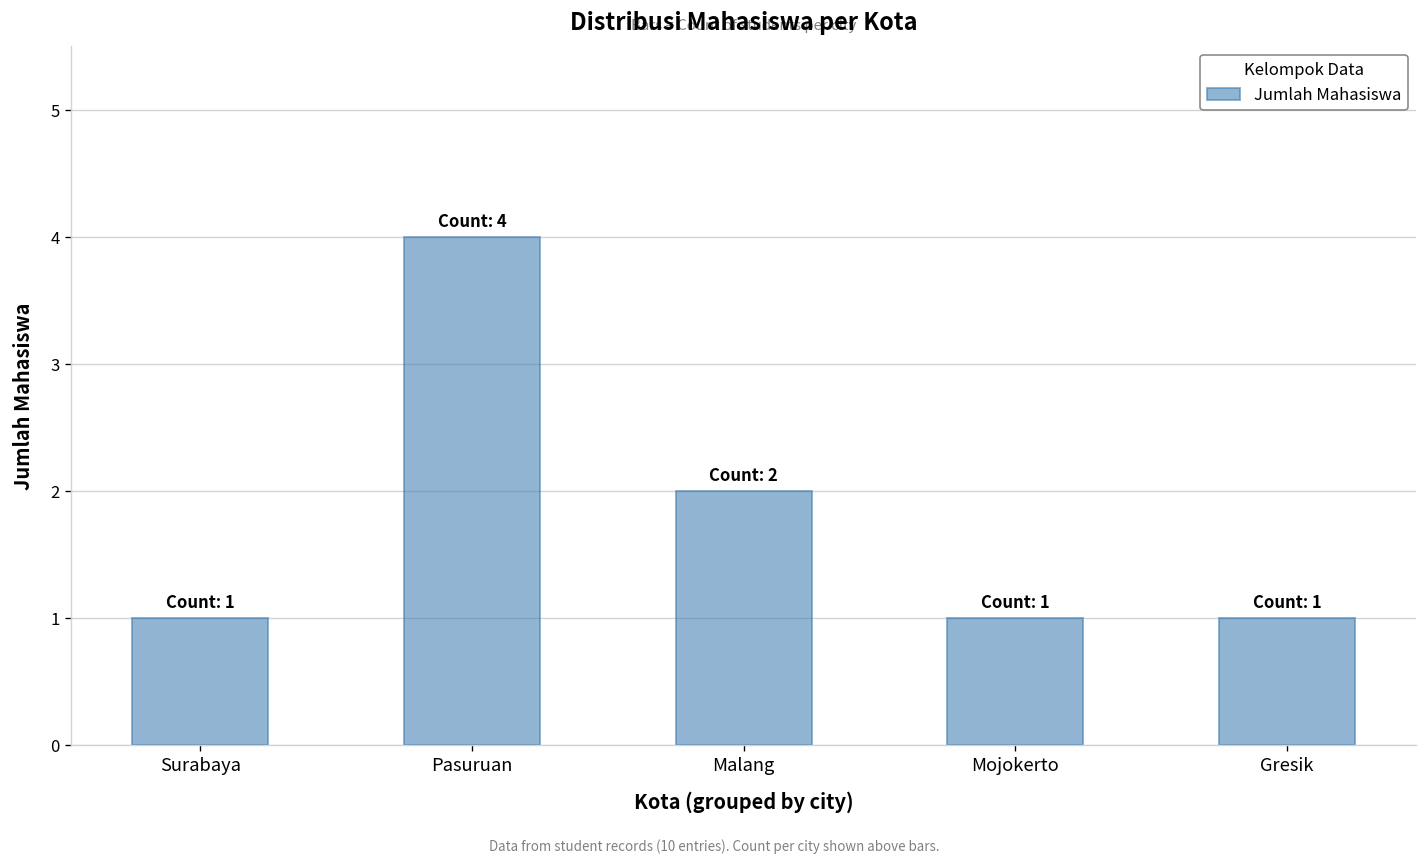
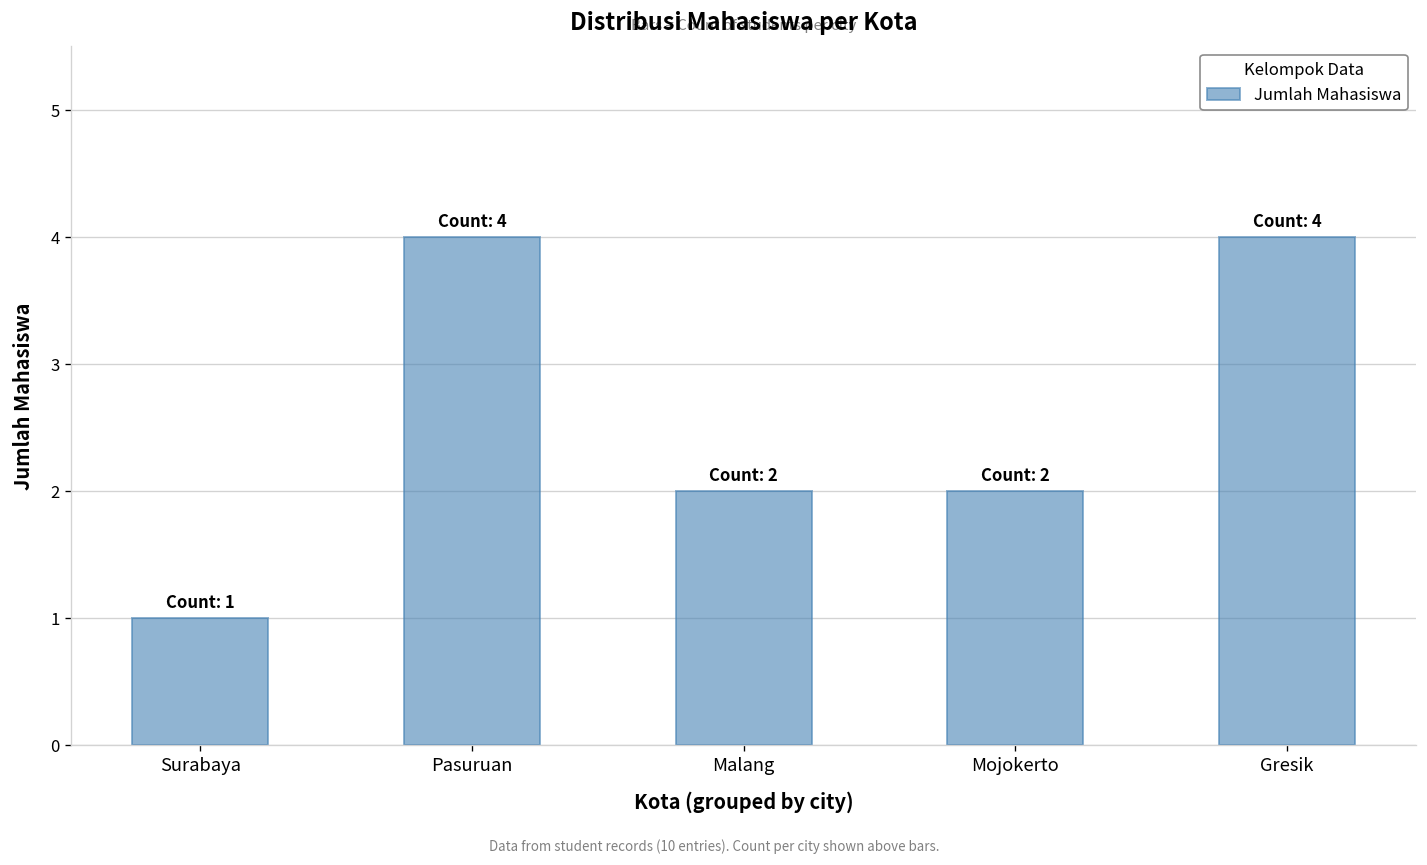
Mojokerto: 1 -> 2
Gresik: 1 -> 4
